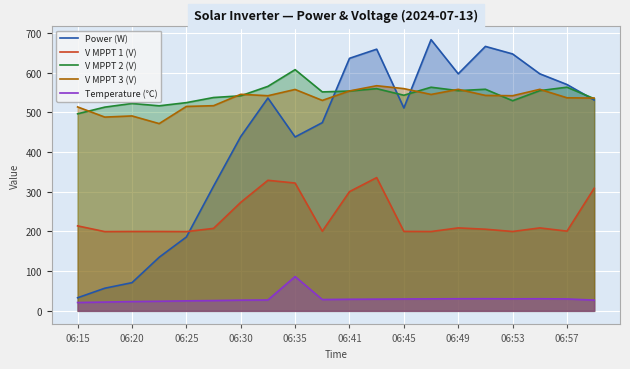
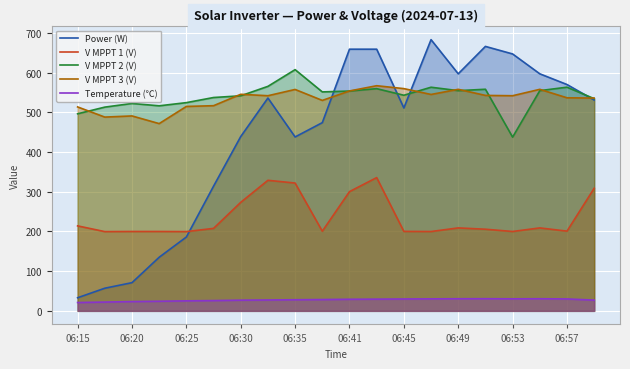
Temperature (℃), 06:35: 90 -> 30
Power (W), 06:41: 640 -> 660
V MPPT 2 (V), 06:53: 530 -> 440
